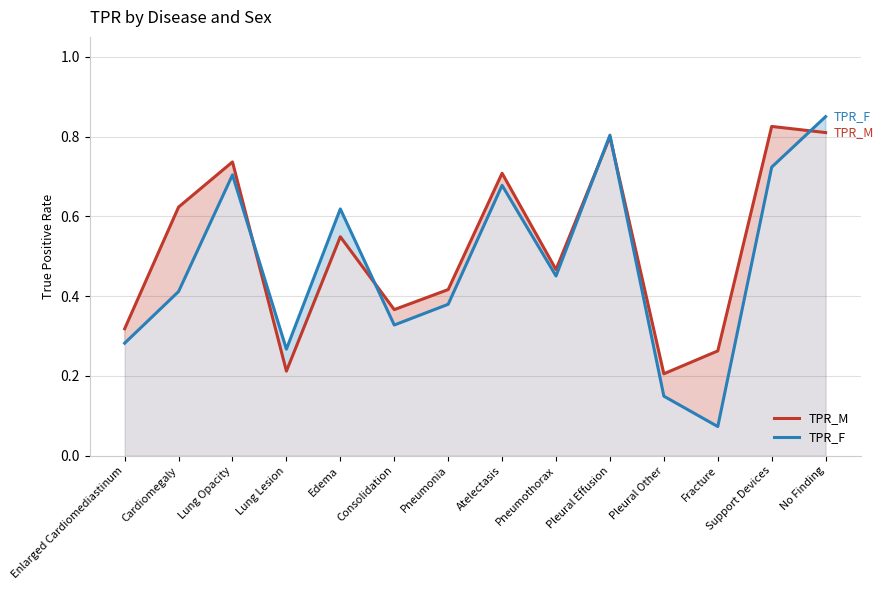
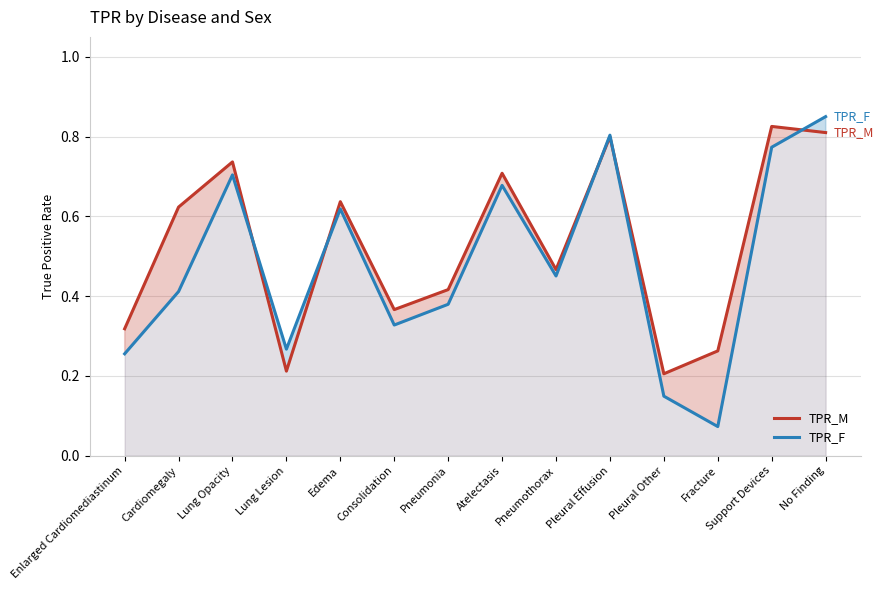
TPR_F, Enlarged Cardiomediastinum: 0.28 -> 0.26
TPR_M, Edema: 0.55 -> 0.64
TPR_F, Support Devices: 0.72 -> 0.77
